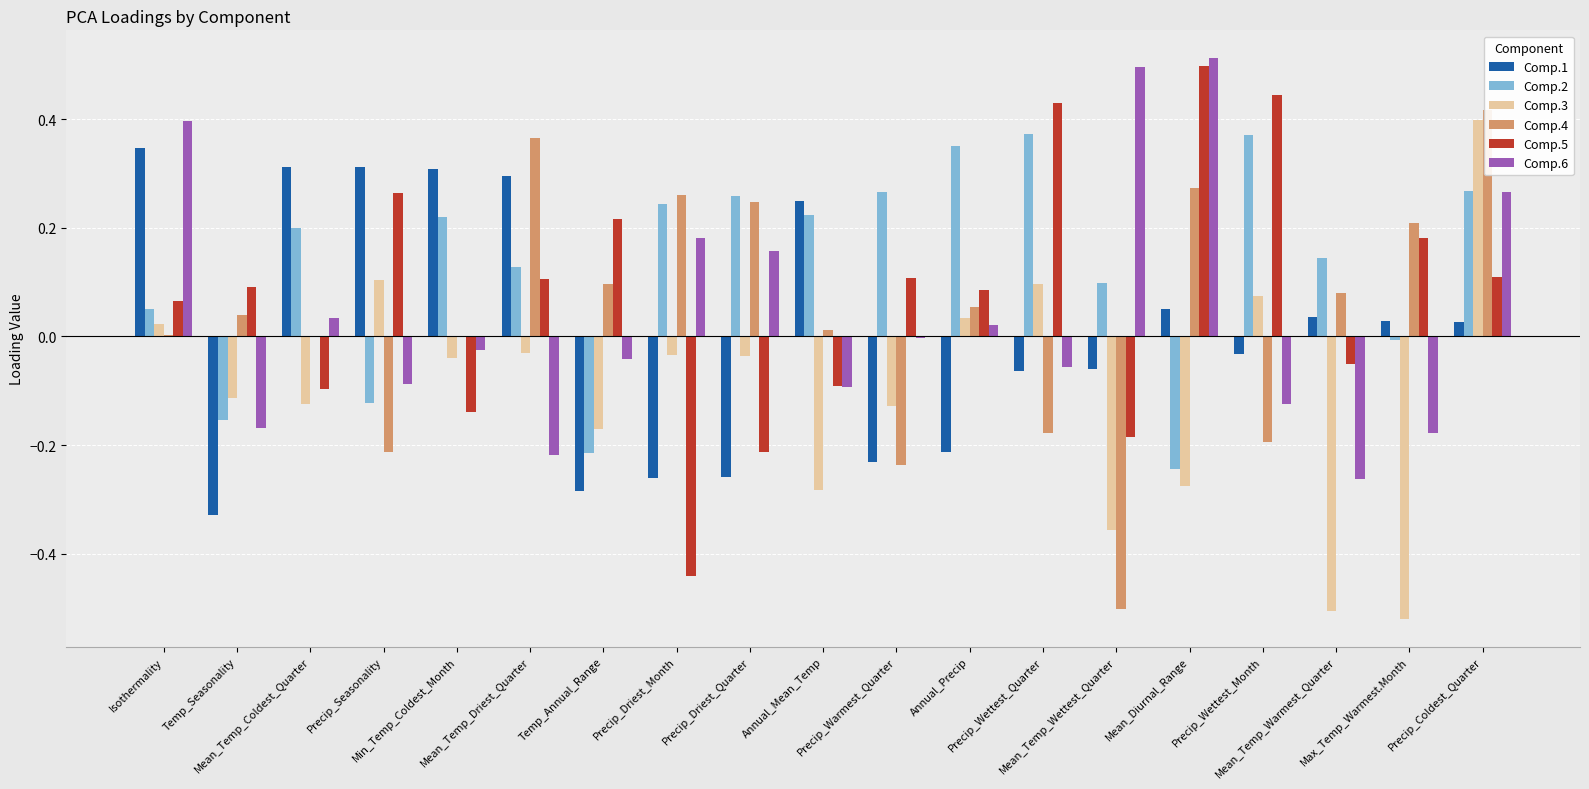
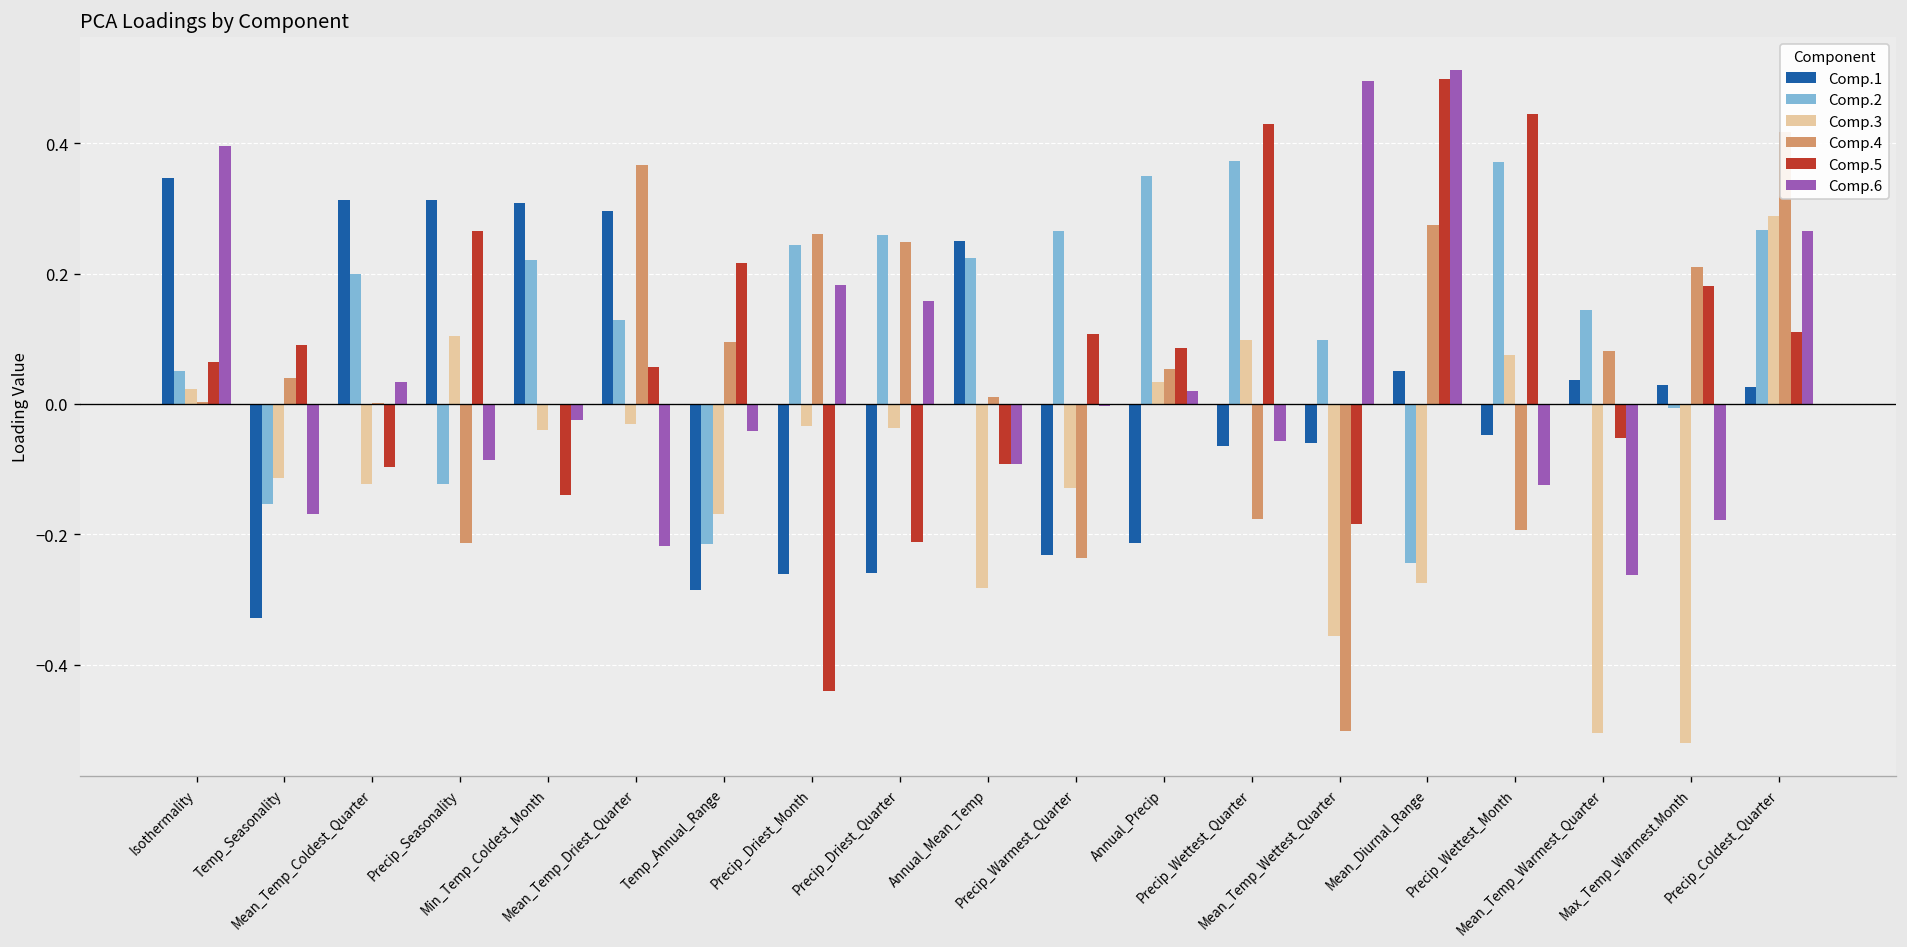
Comp.5, Mean_Temp_Driest_Quarter: 0.11 -> 0.06
Comp.1, Precip_Wettest_Month: -0.03 -> -0.05
Comp.3, Precip_Coldest_Quarter: 0.40 -> 0.29
